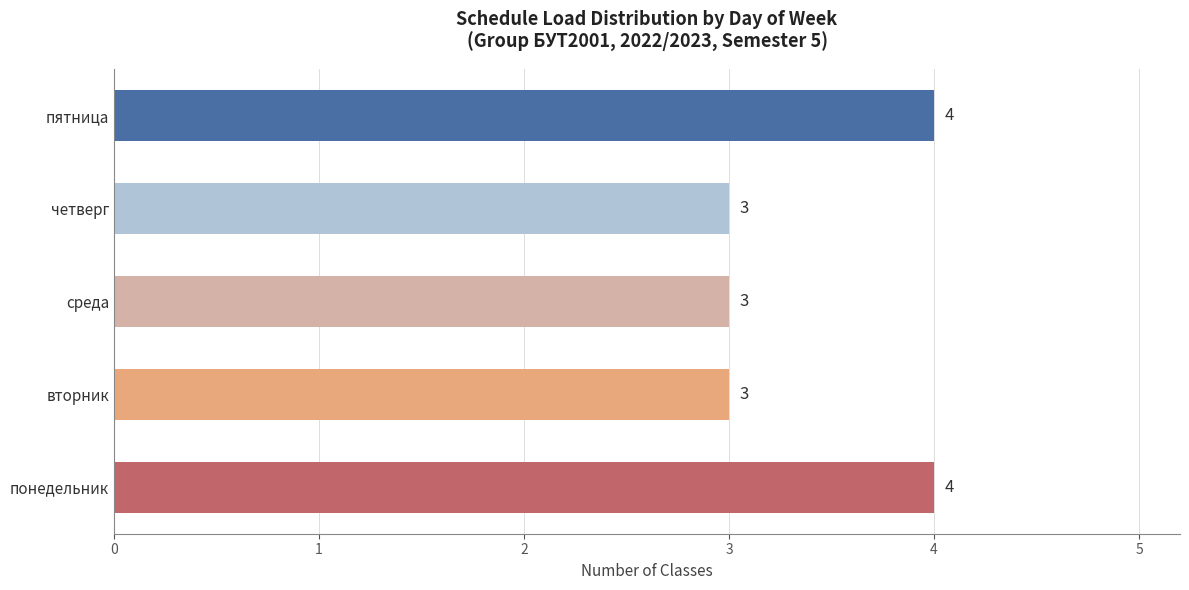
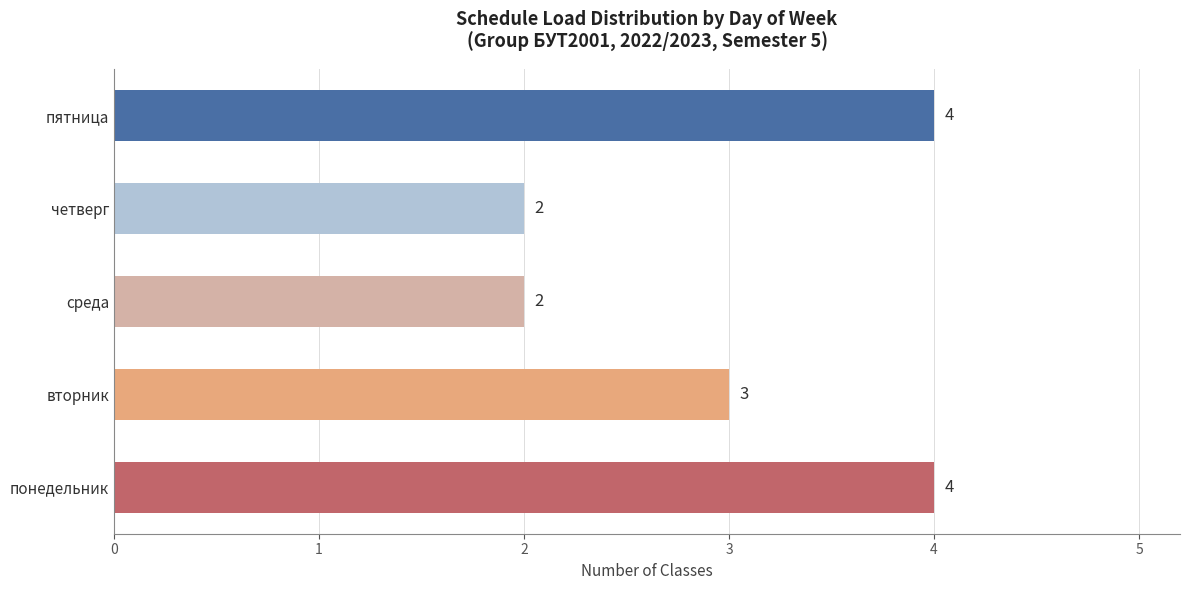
четверг: 3 -> 2
среда: 3 -> 2
